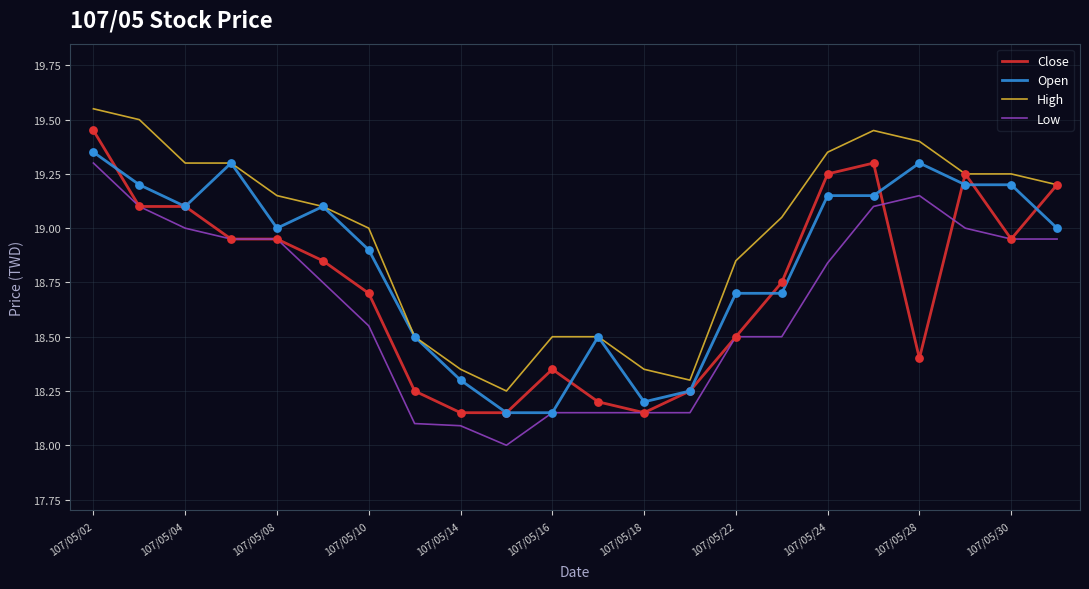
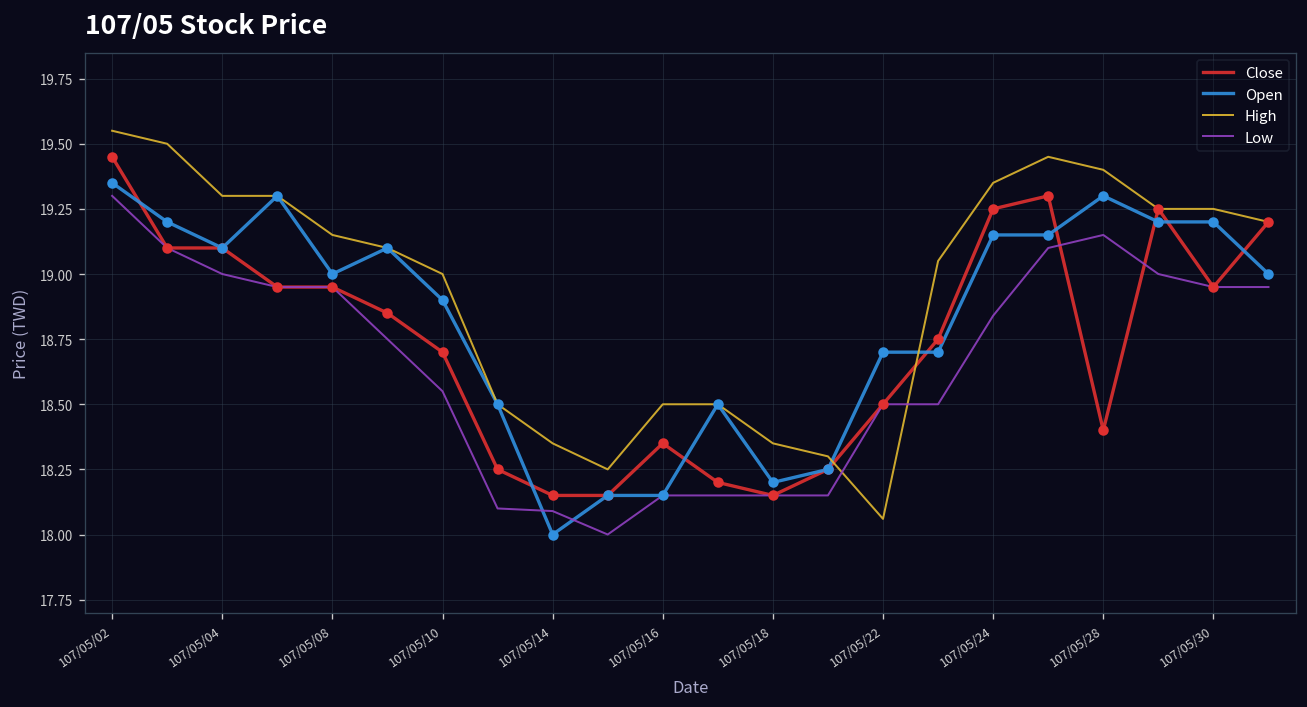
Open, 107/05/14: 18.3 -> 18.0
High, 107/05/22: 18.85 -> 18.06
